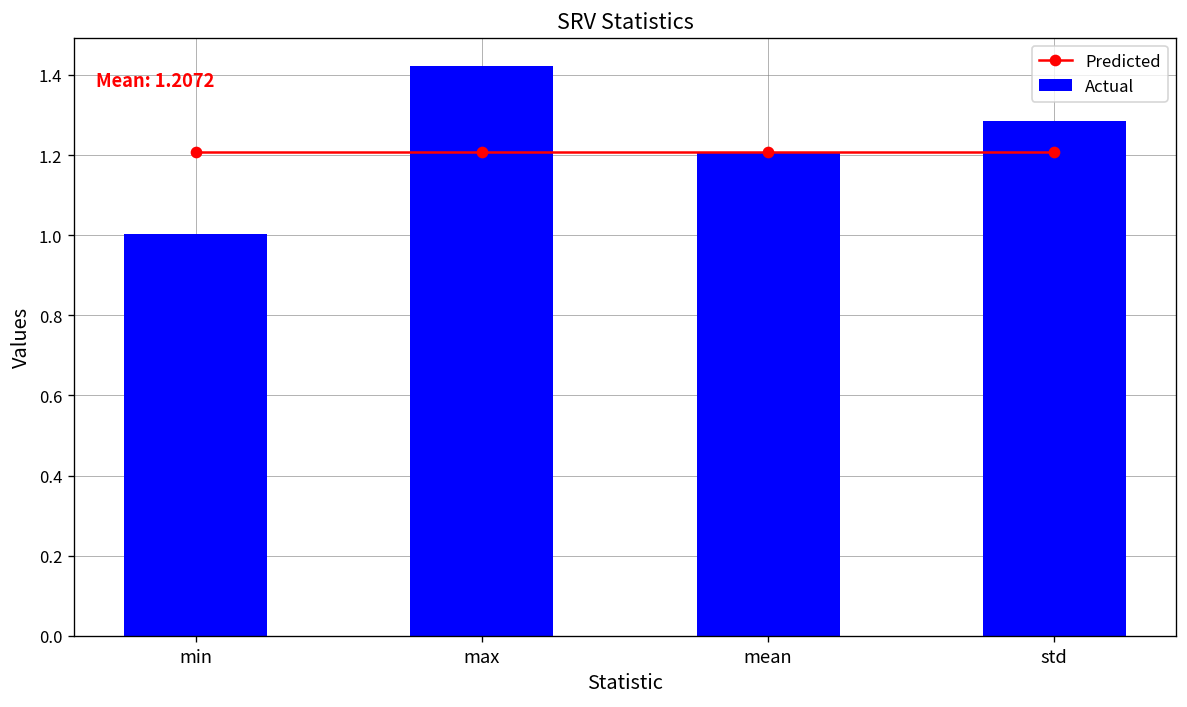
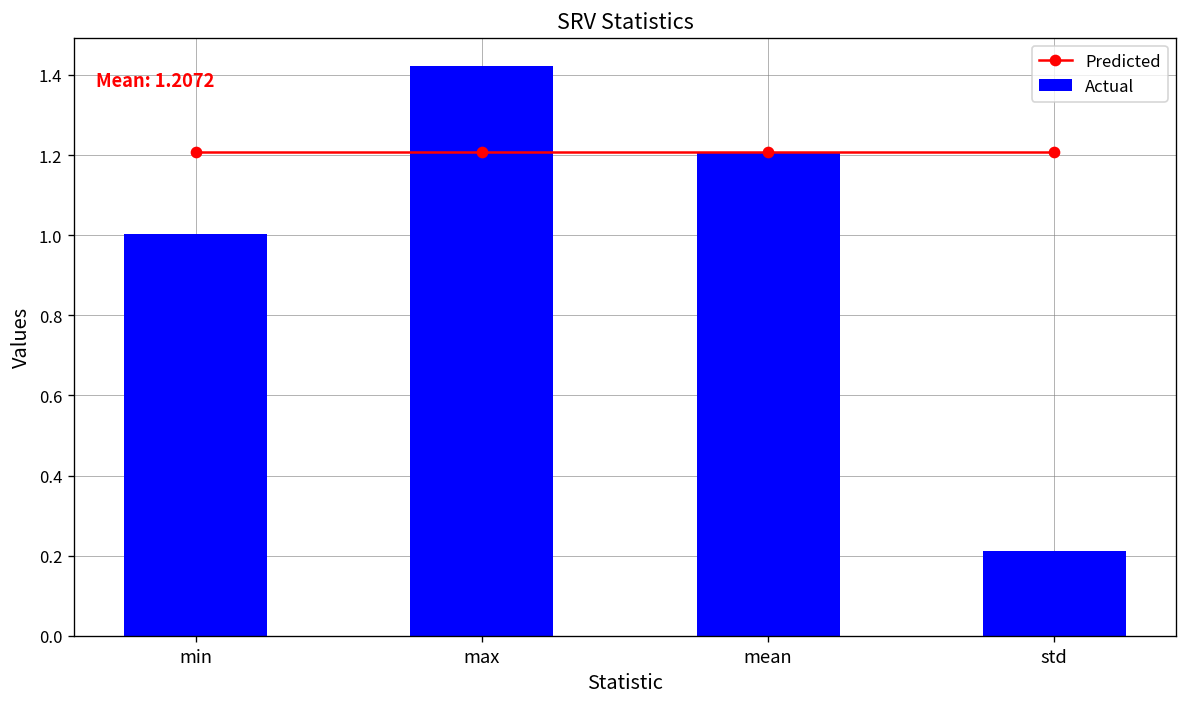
Actual, std: 1.28 -> 0.21
